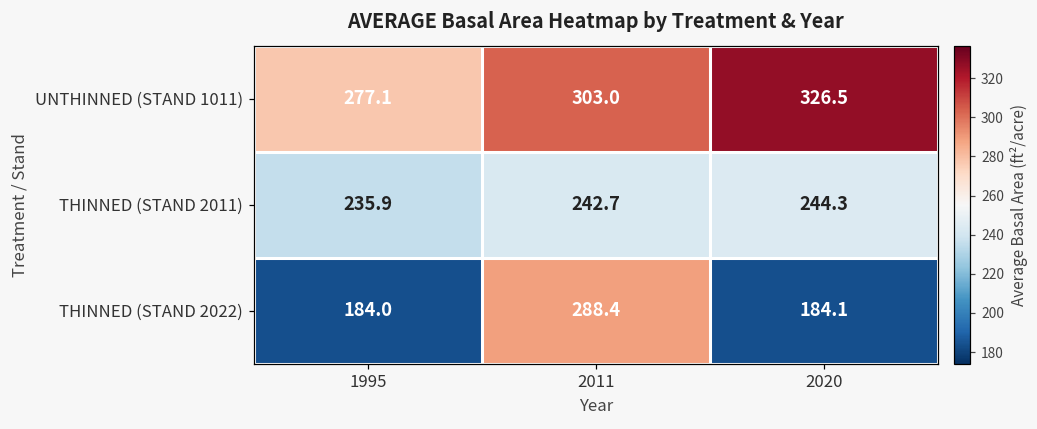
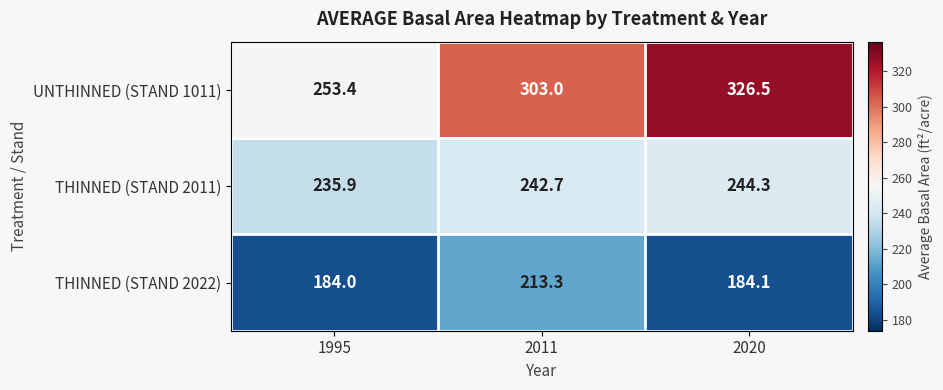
UNTHINNED (STAND 1011), 1995: 277.1 -> 253.4
THINNED (STAND 2022), 2011: 288.4 -> 213.3
